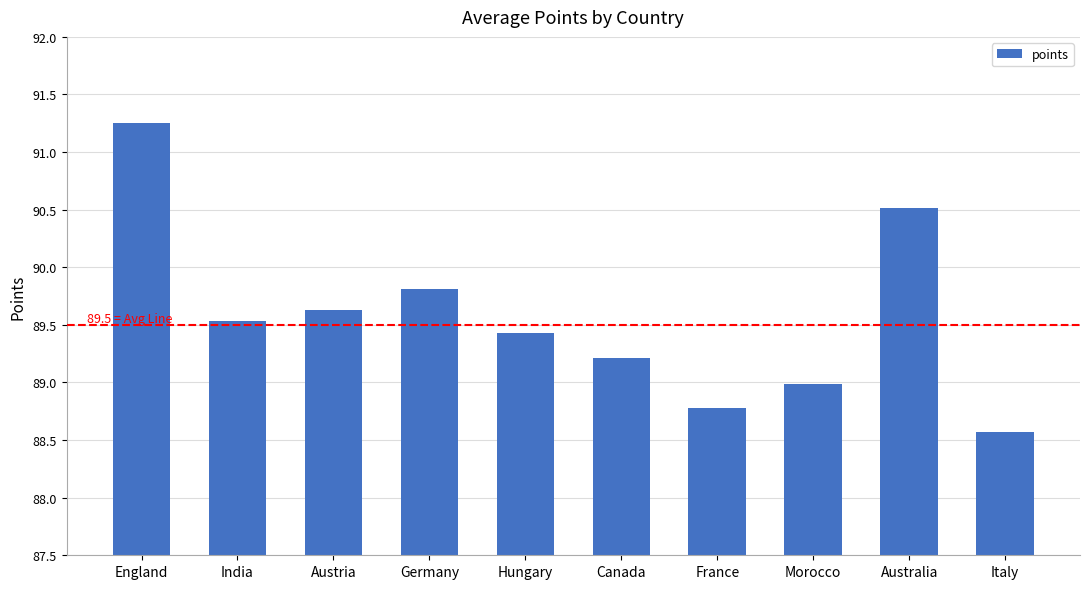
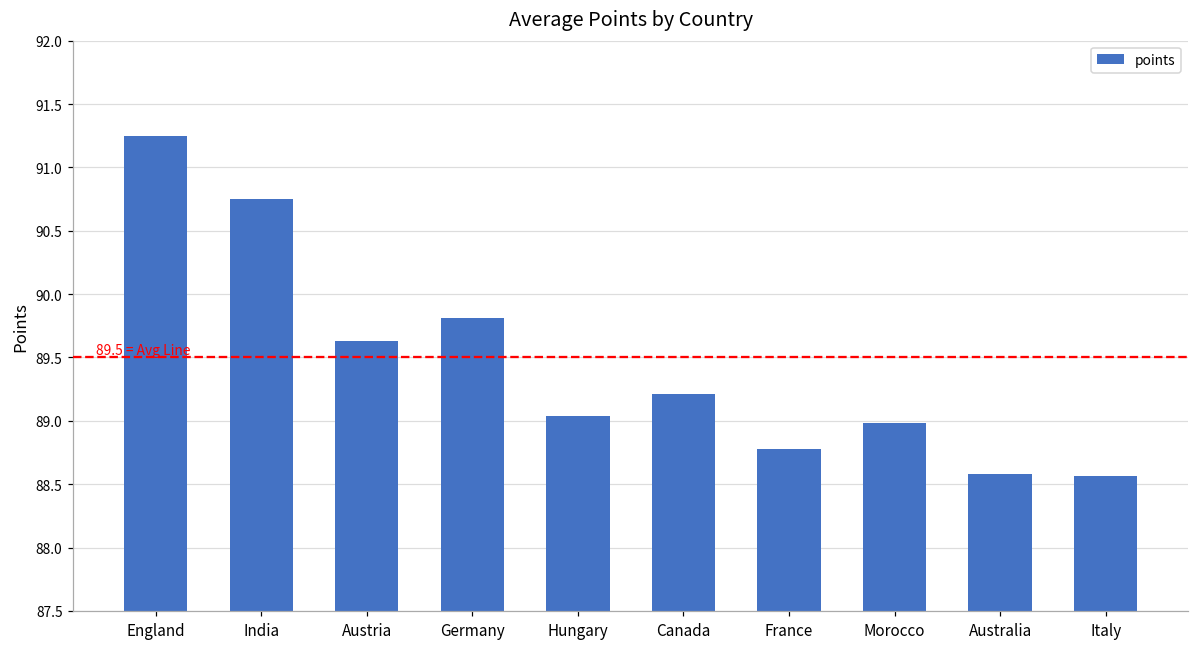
India: 89.53 -> 90.75
Hungary: 89.43 -> 89.04
Australia: 90.51 -> 88.58
